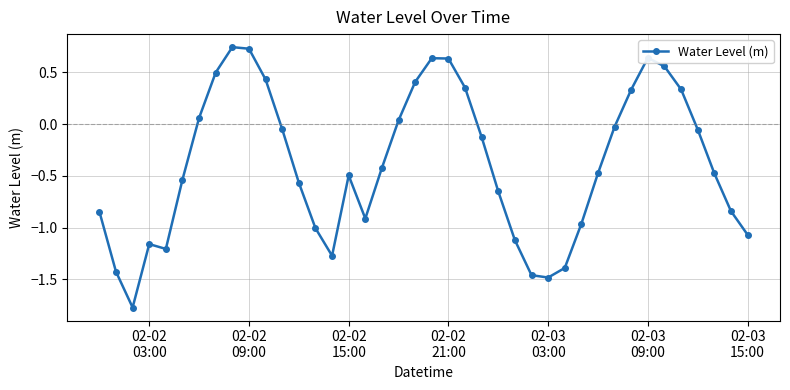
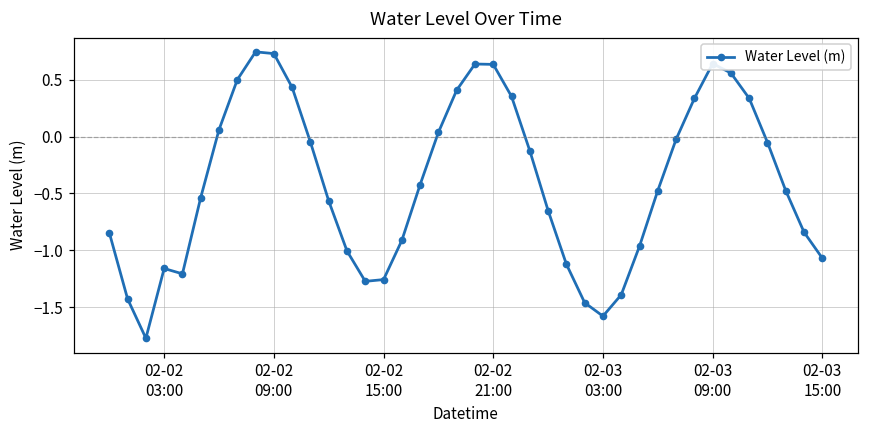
02-02 15:00: -0.50 -> -1.26
02-03 03:00: -1.48 -> -1.58
